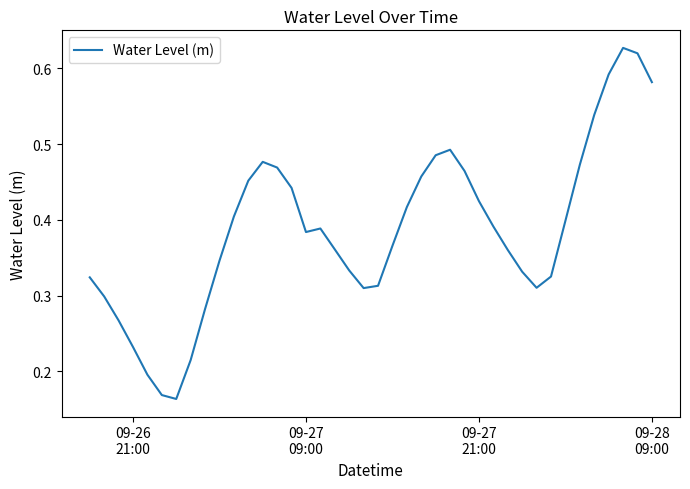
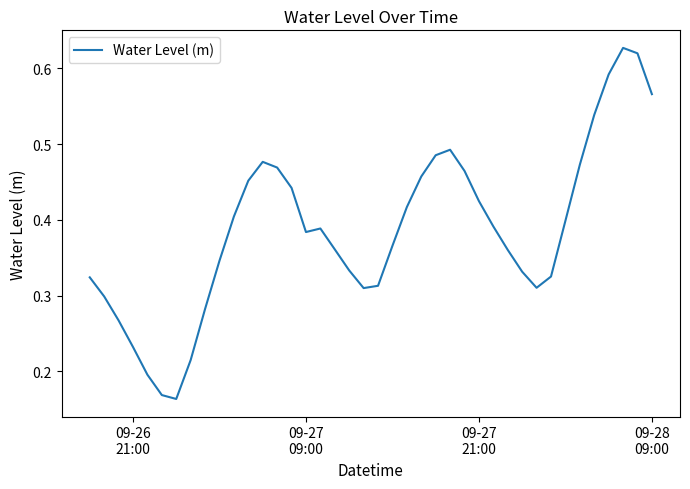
09-28 09:00: 0.58 -> 0.57
